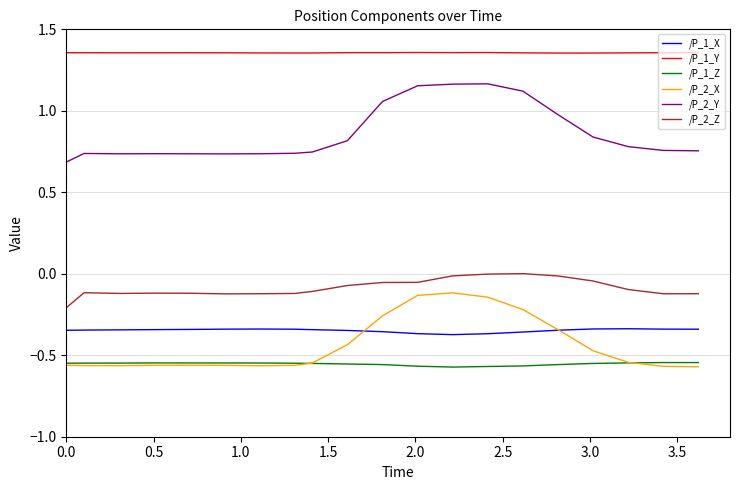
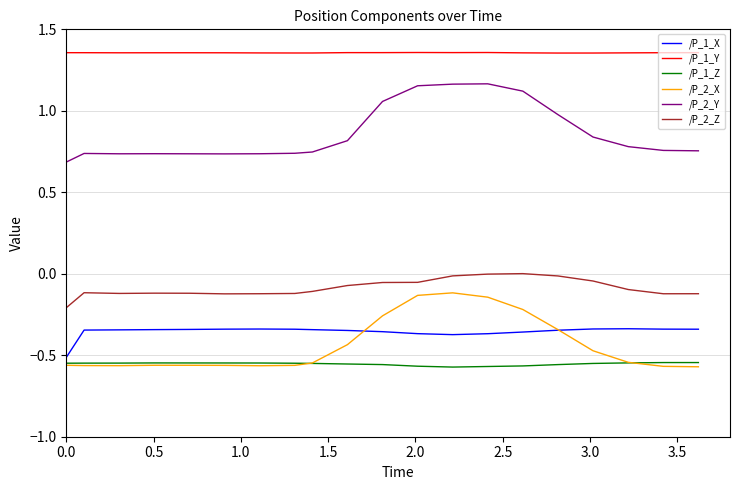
/P_1_X, 0.0: -0.35 -> -0.51
